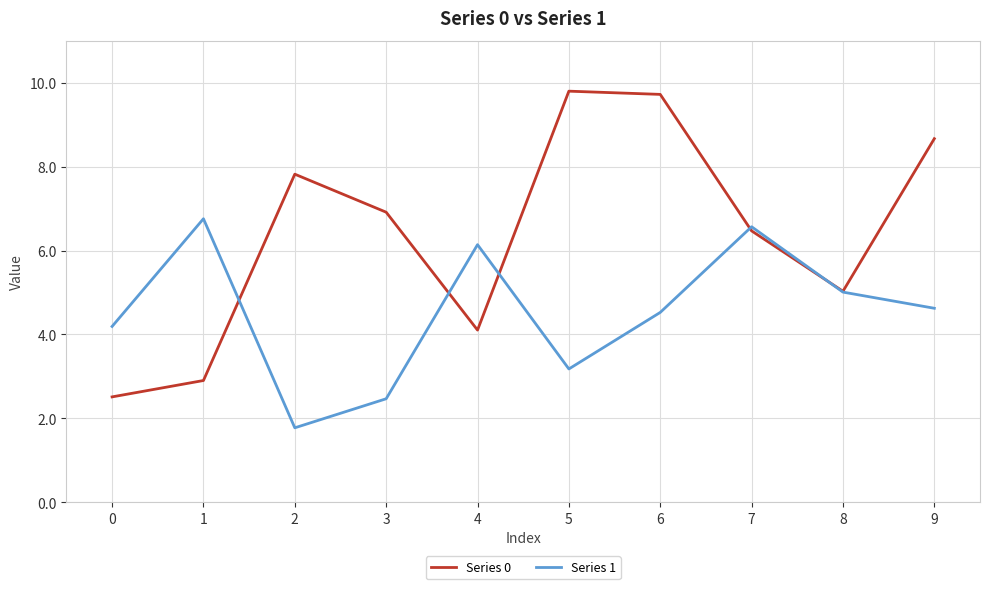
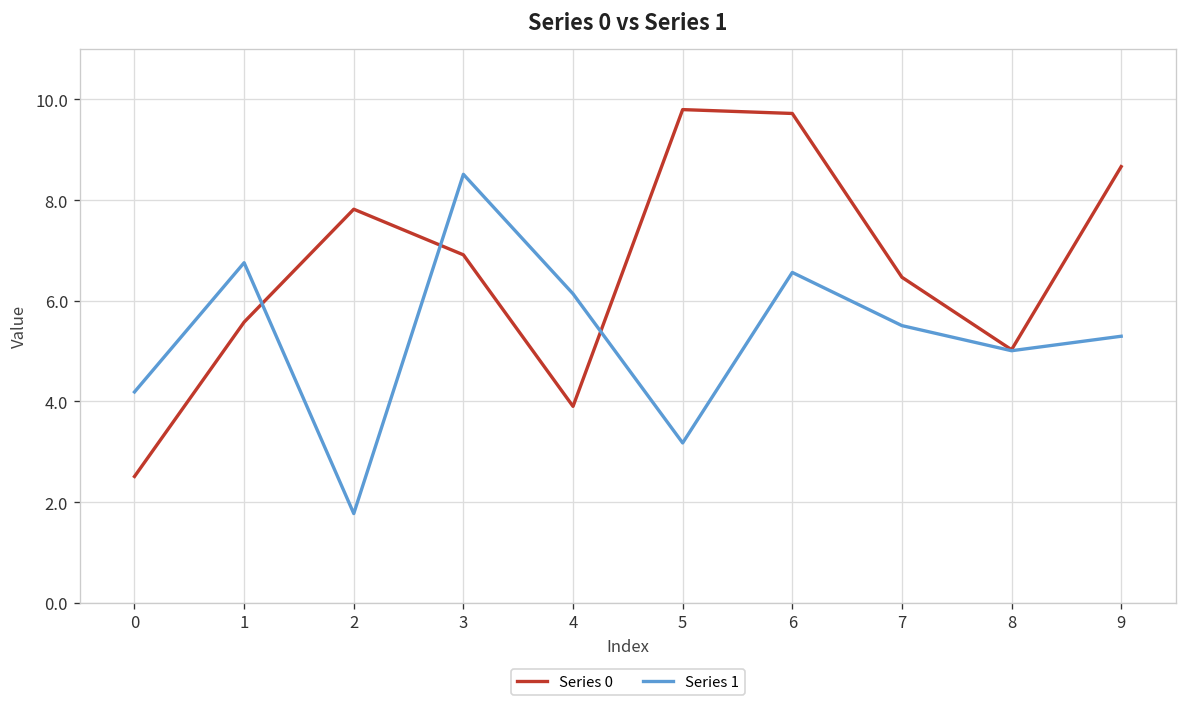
Series 0, 1: 2.9 -> 5.6
Series 1, 3: 2.5 -> 8.5
Series 0, 4: 4.1 -> 3.9
Series 1, 6: 4.5 -> 6.6
Series 1, 7: 6.6 -> 5.5
Series 1, 9: 4.6 -> 5.3
